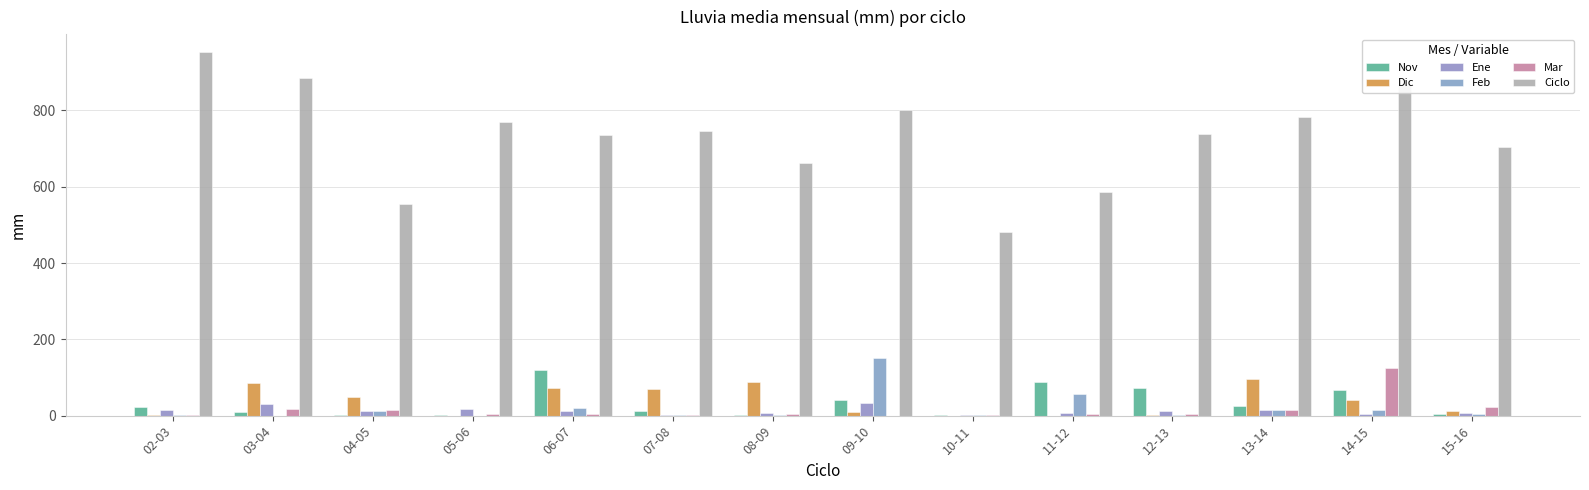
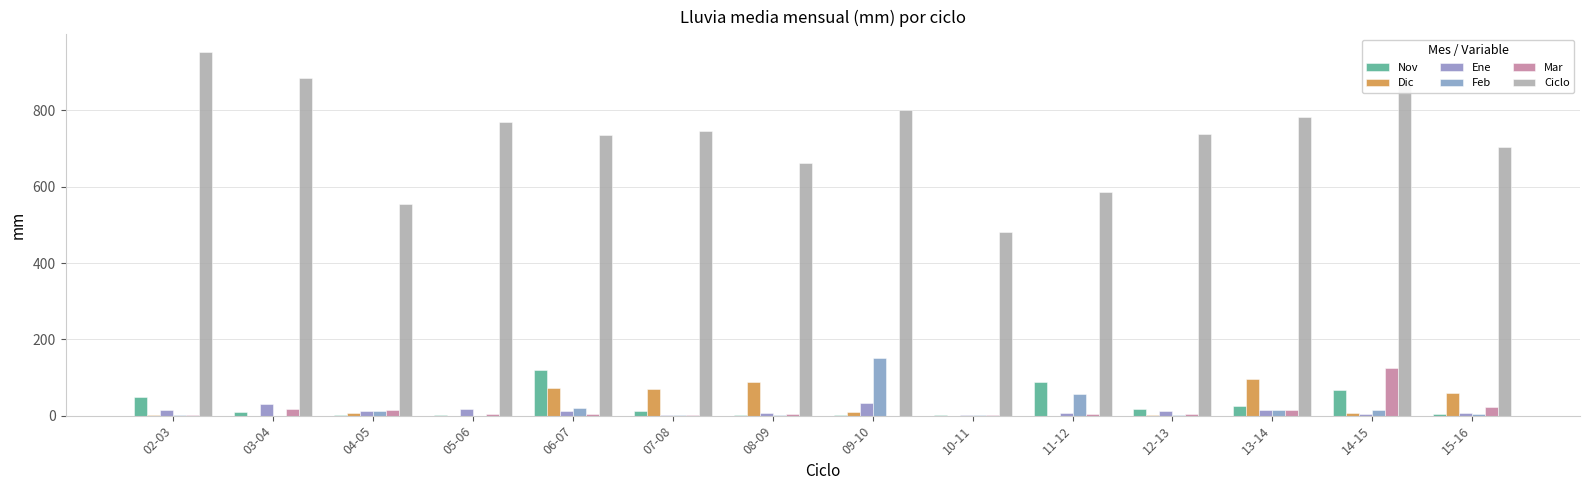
Nov, 02-03: 20 -> 50
Dic, 03-04: 90 -> 0
Dic, 04-05: 50 -> 10
Nov, 09-10: 40 -> 0
Nov, 12-13: 70 -> 20
Dic, 14-15: 40 -> 10
Dic, 15-16: 10 -> 60
